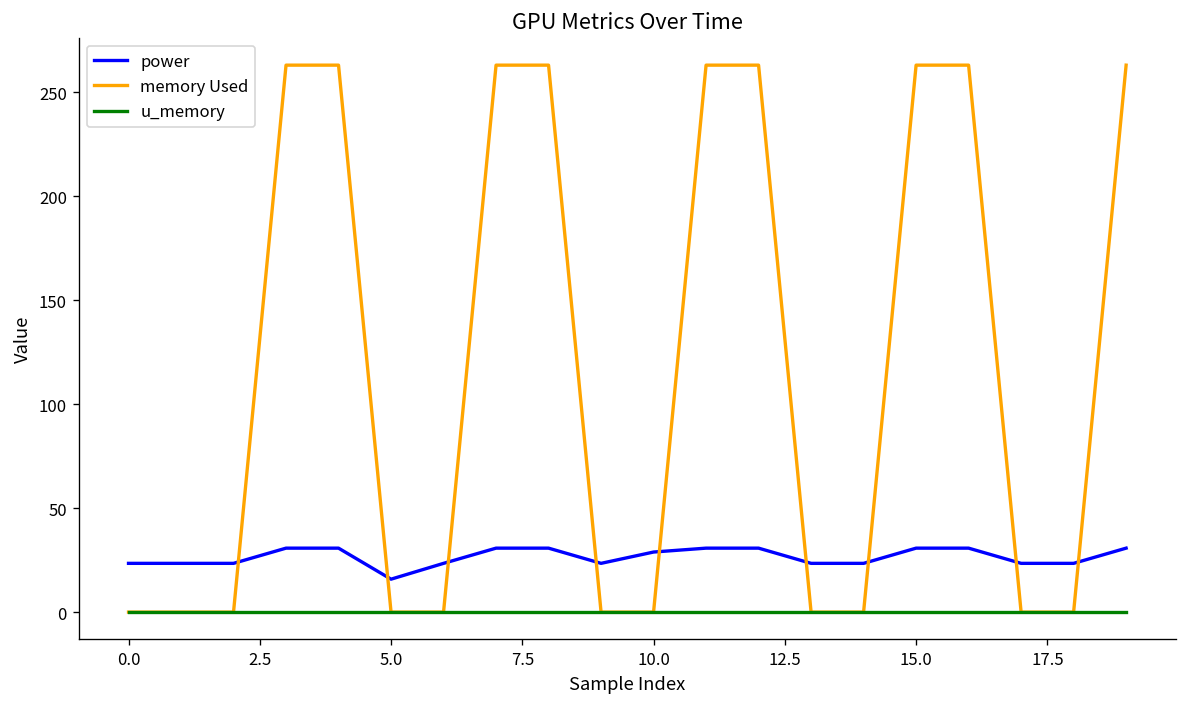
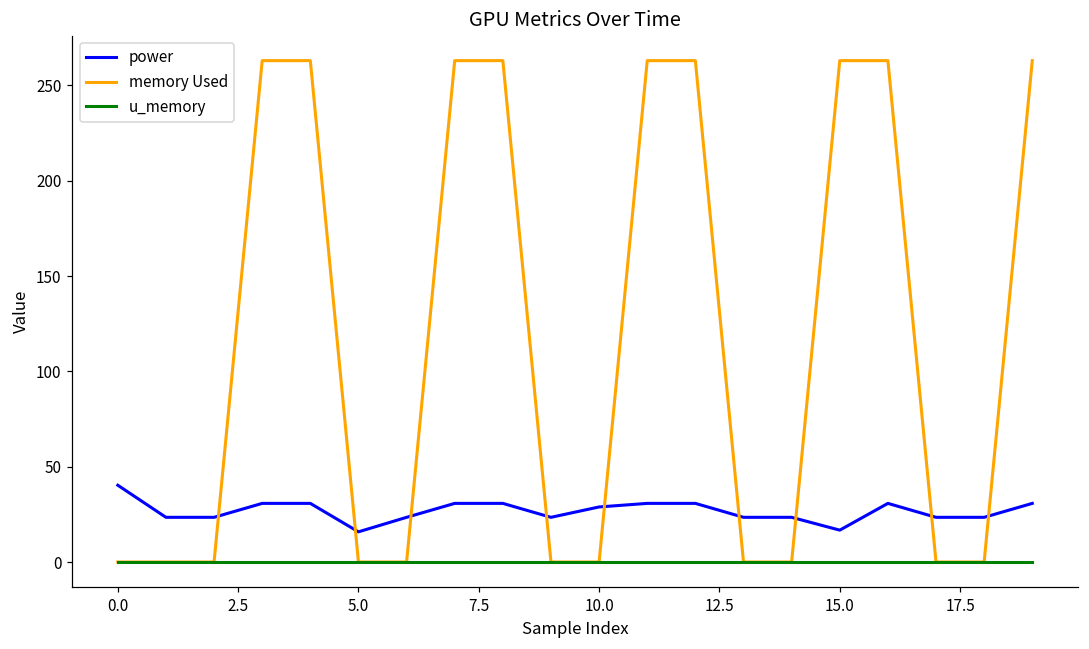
power, 0.0: 23 -> 40
power, 15.0: 31 -> 17
